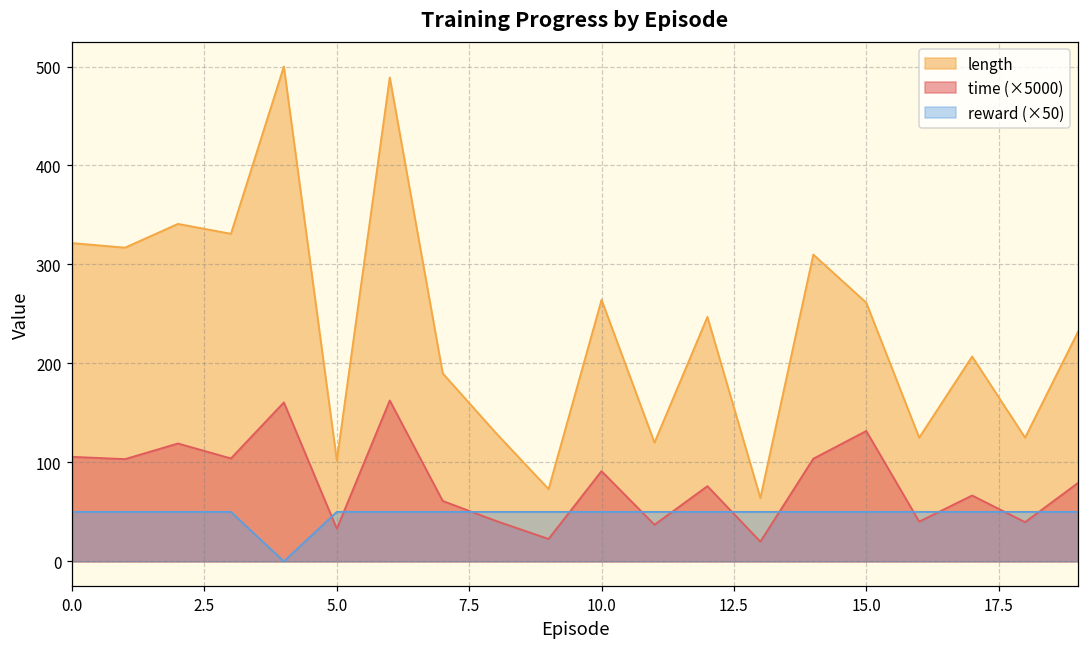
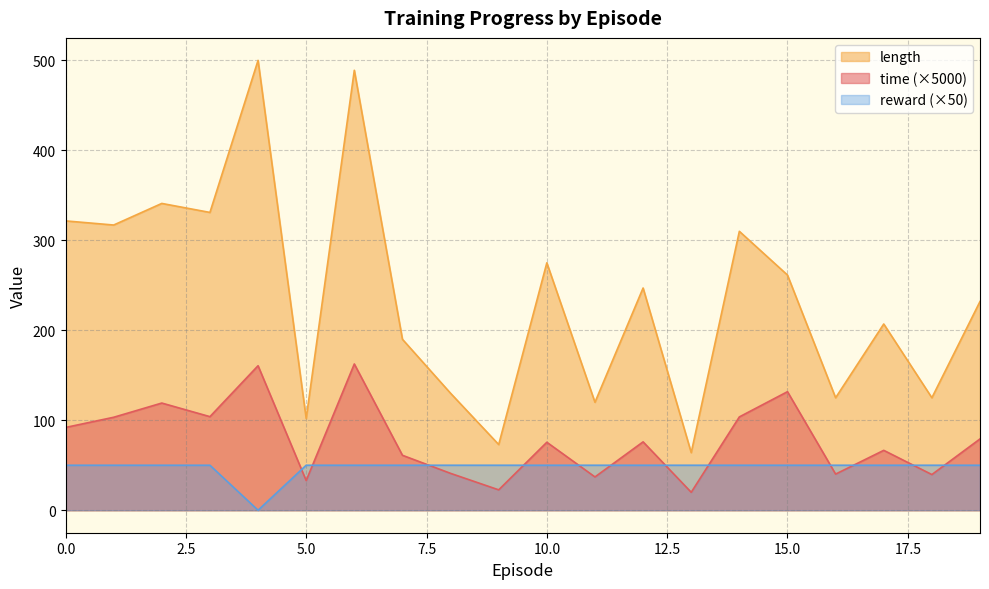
time (×5000), 0.0: 110 -> 90
length, 10.0: 260 -> 280
time (×5000), 10.0: 90 -> 80
